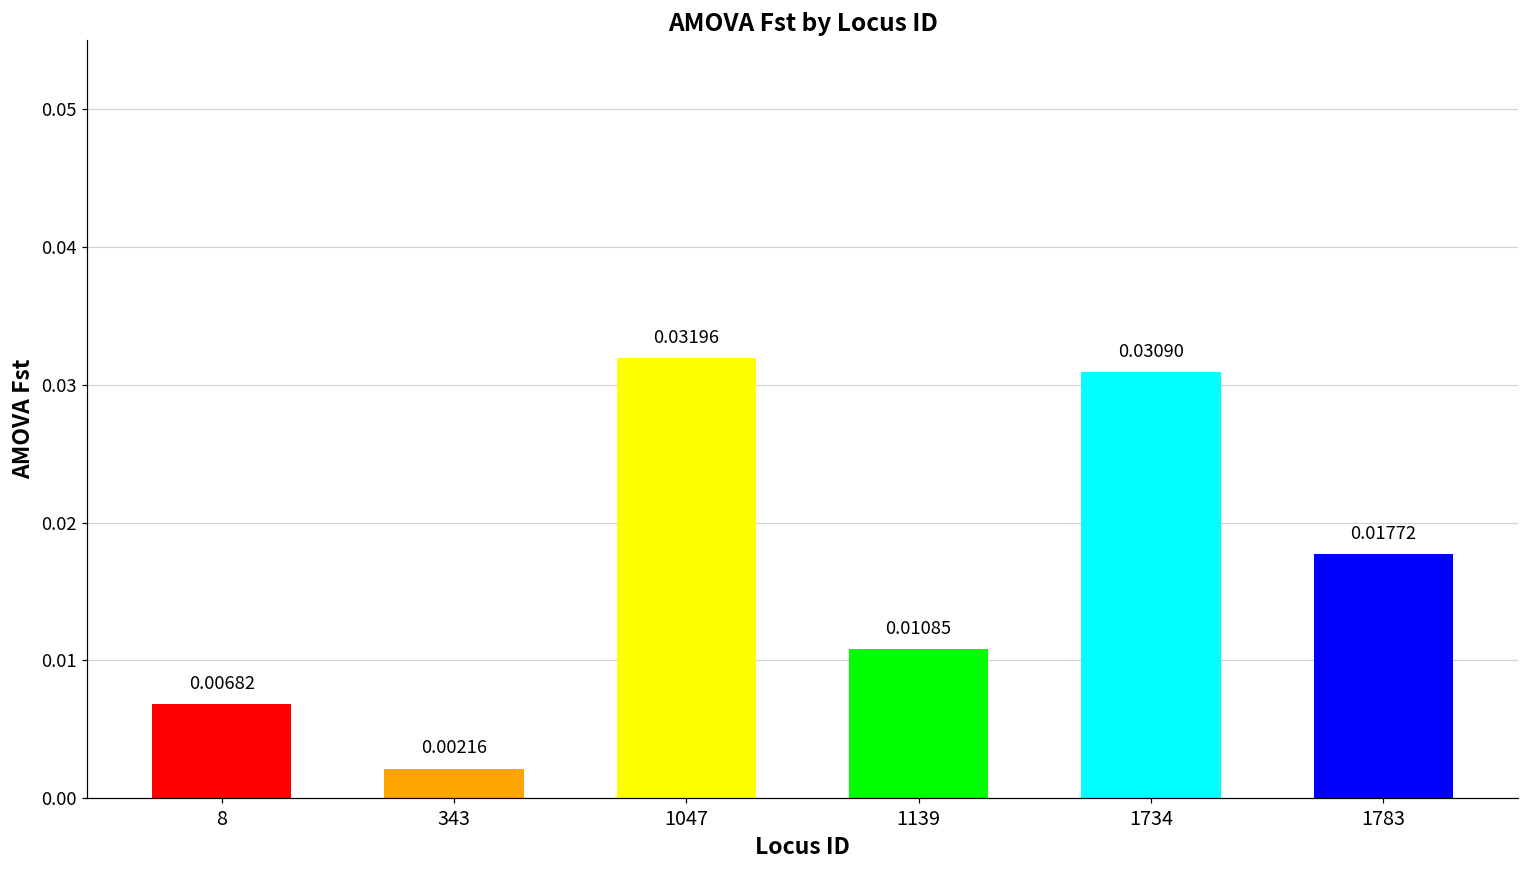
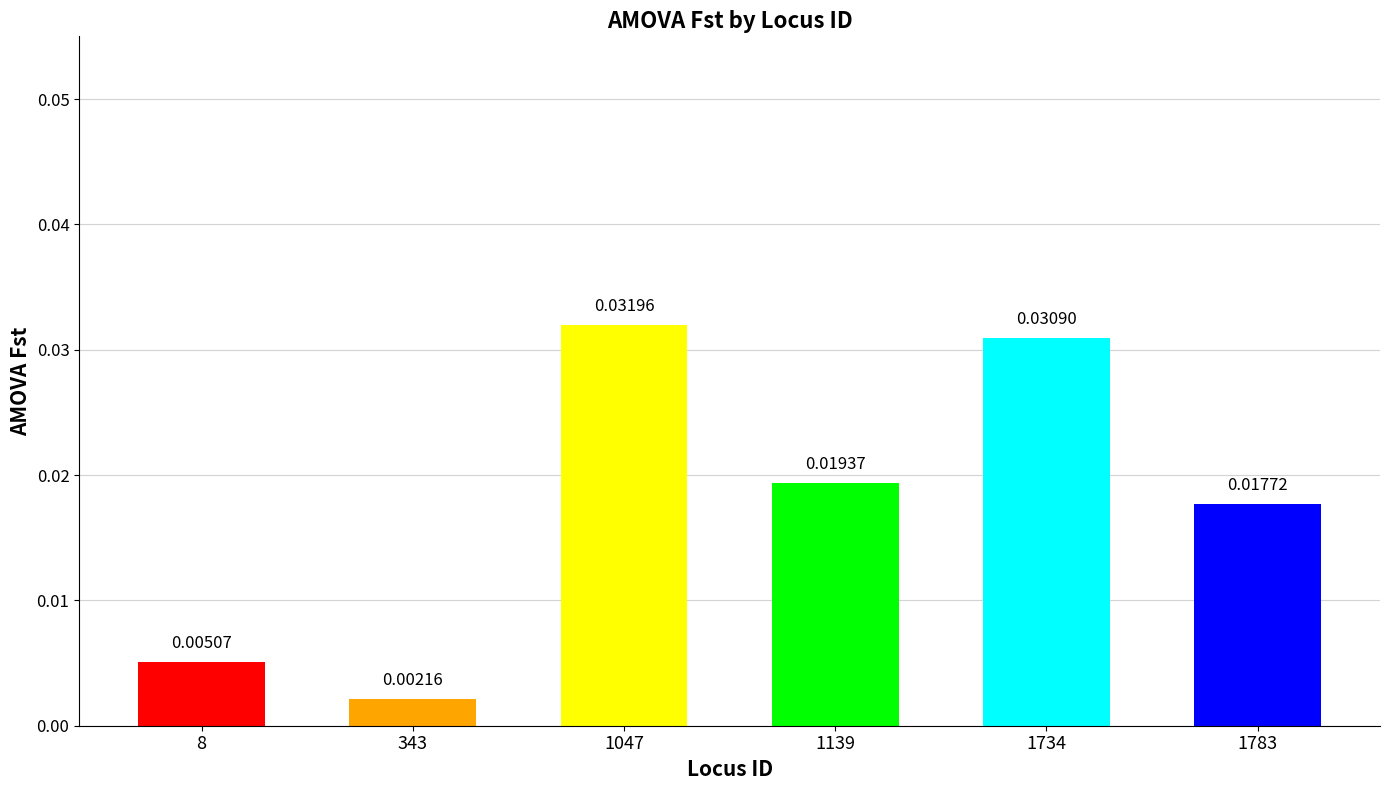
8: 0.00682 -> 0.00507
1139: 0.01085 -> 0.01937
